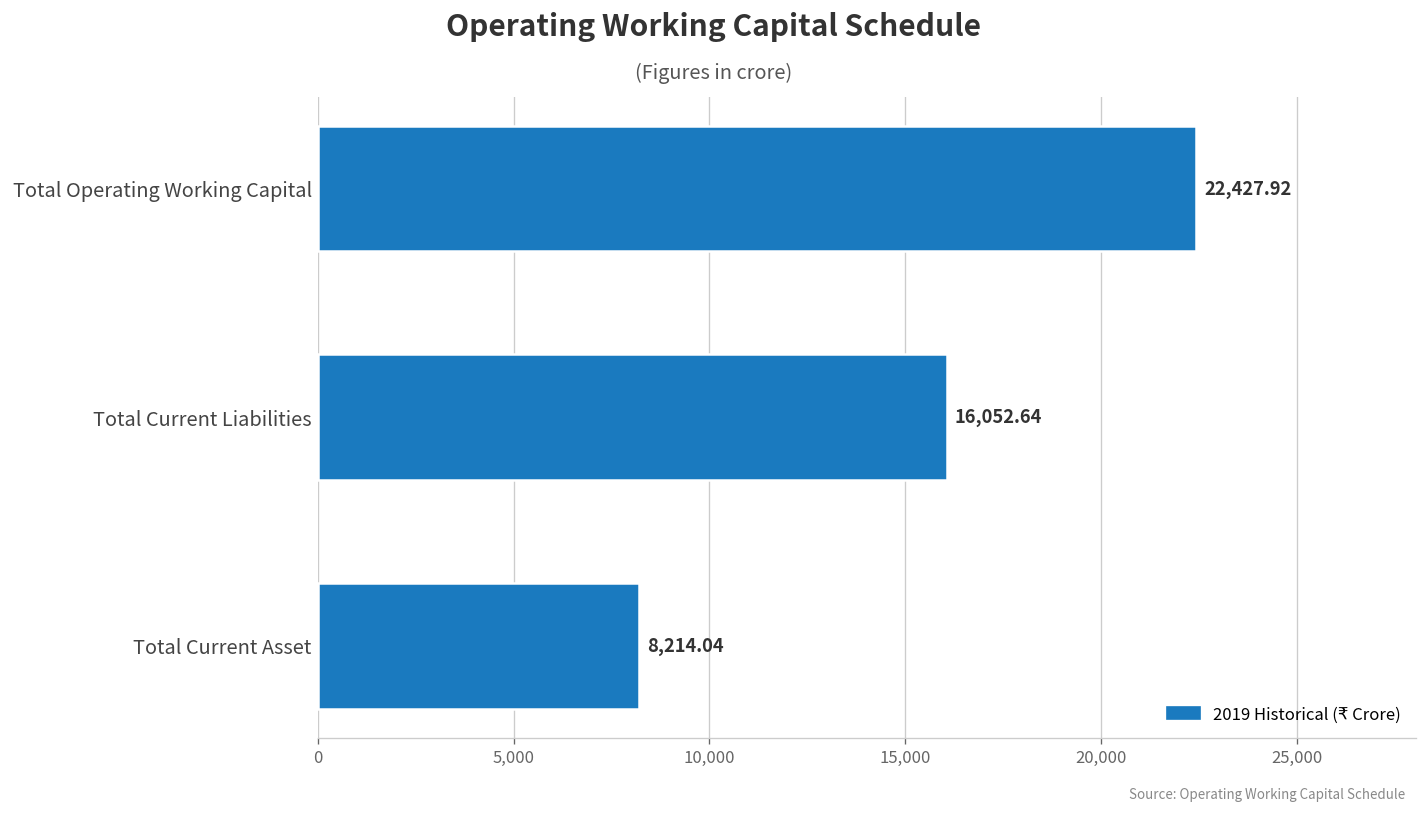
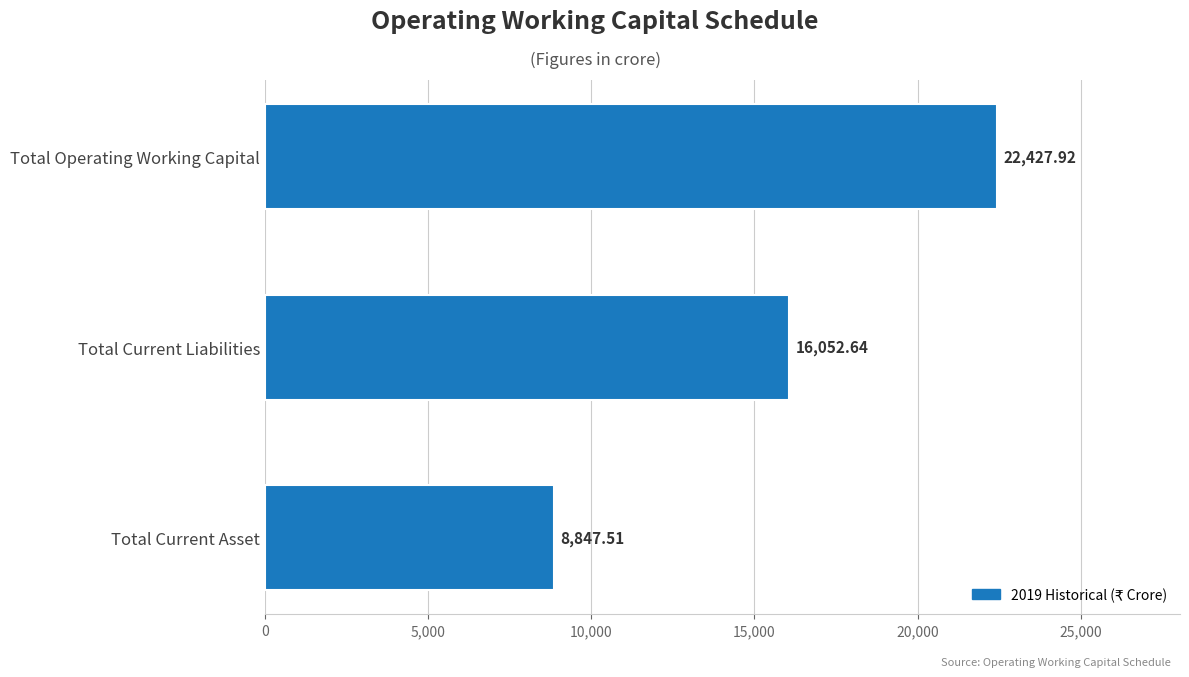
Total Current Asset: 8,214.04 -> 8,847.51
